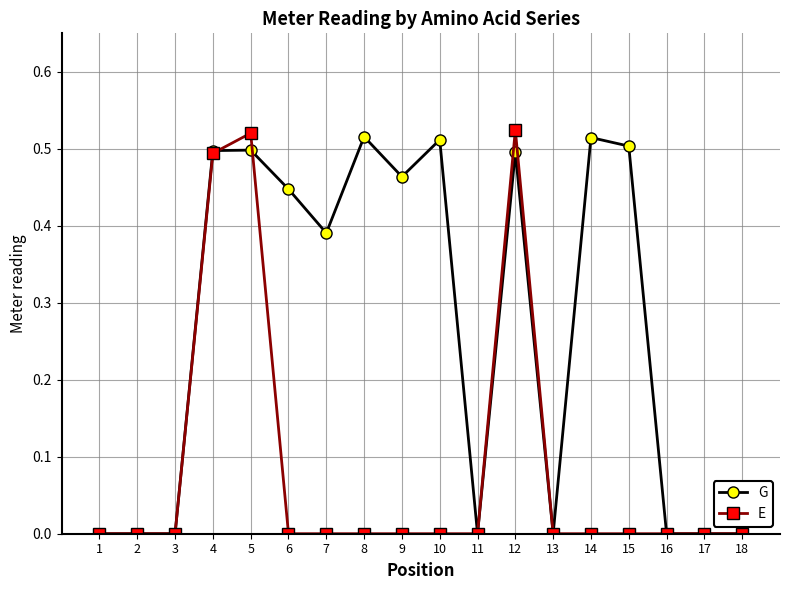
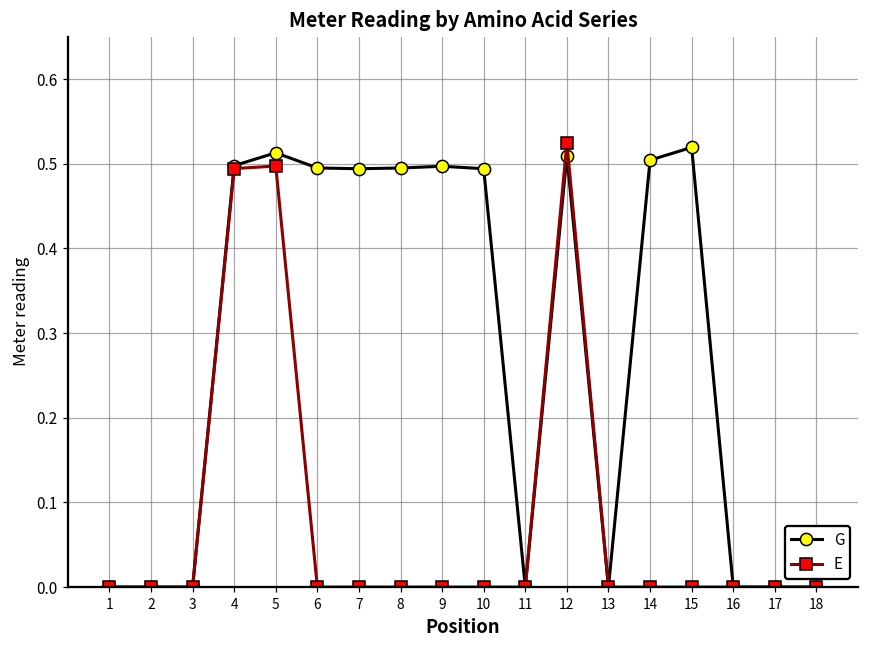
G, 5: 0.50 -> 0.51
E, 5: 0.52 -> 0.50
G, 6: 0.45 -> 0.49
G, 7: 0.39 -> 0.49
G, 8: 0.52 -> 0.49
G, 9: 0.46 -> 0.50
G, 10: 0.51 -> 0.49
G, 12: 0.50 -> 0.51
G, 14: 0.51 -> 0.50
G, 15: 0.50 -> 0.52
